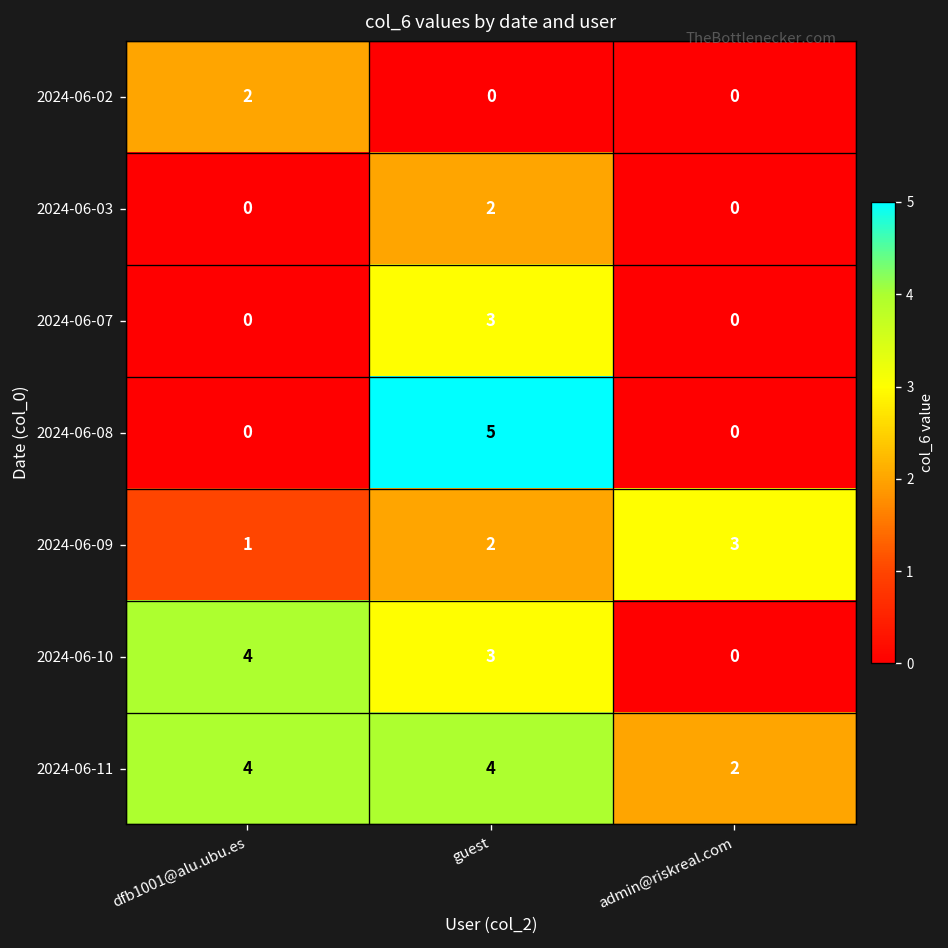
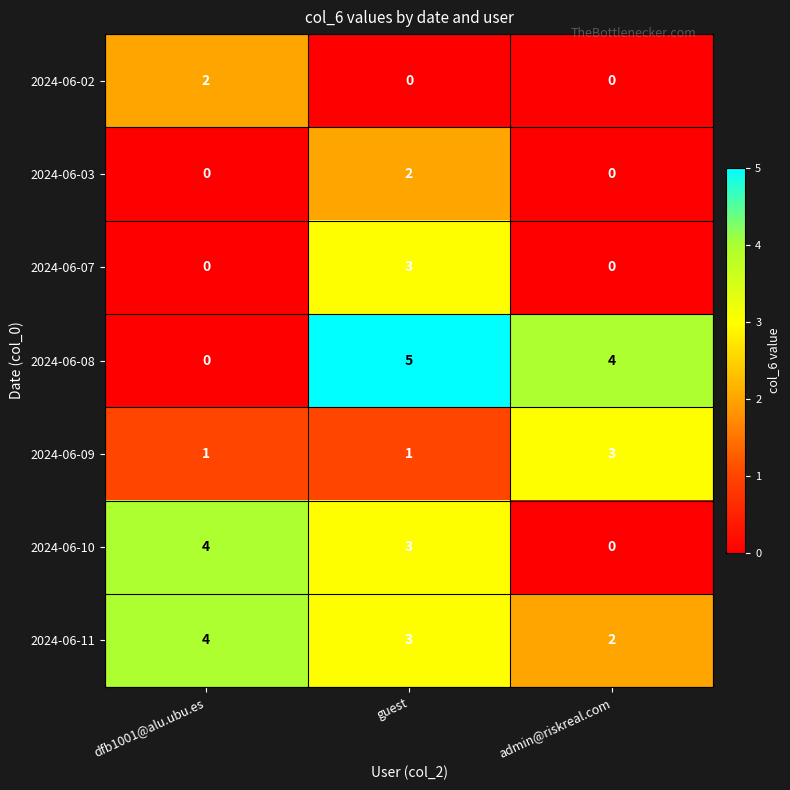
2024-06-08, admin@riskreal.com: 0 -> 4
2024-06-09, guest: 2 -> 1
2024-06-11, guest: 4 -> 3
